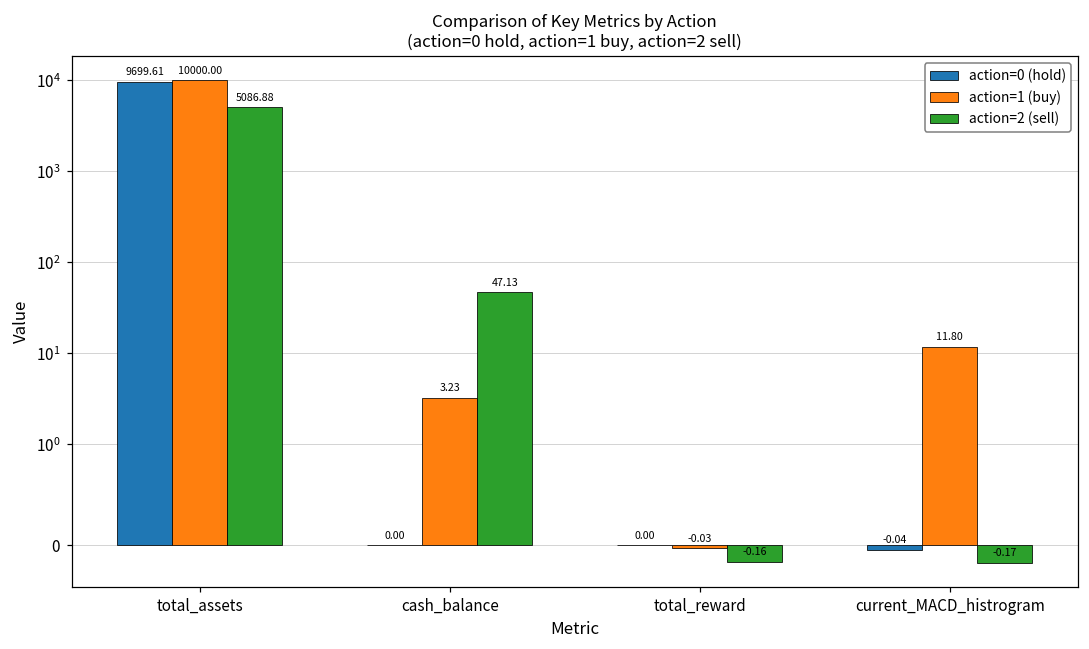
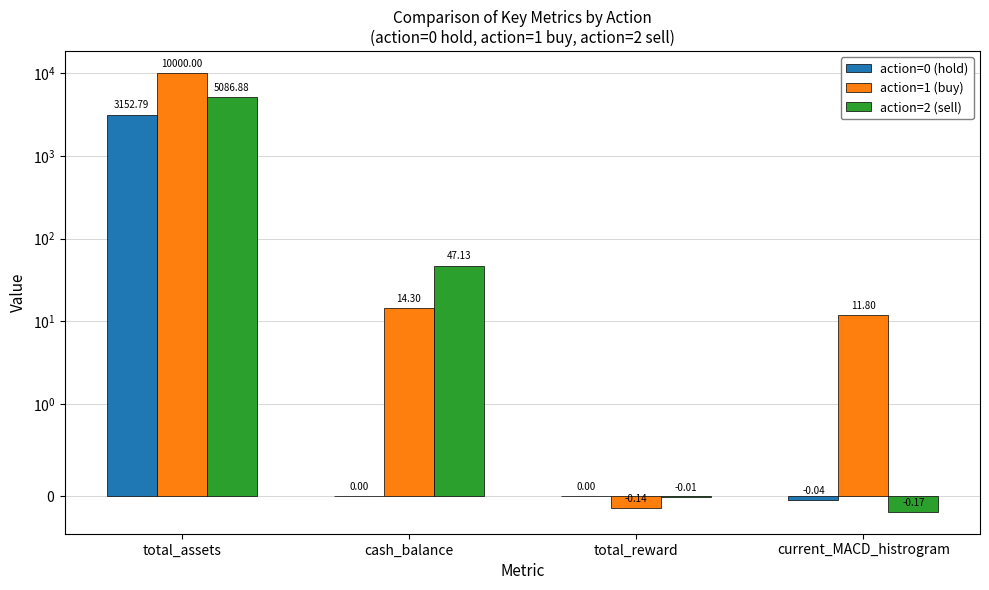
action=0 (hold), total_assets: 9699.61 -> 3152.79
action=1 (buy), cash_balance: 3.23 -> 14.30
action=1 (buy), total_reward: -0.03 -> -0.14
action=2 (sell), total_reward: -0.16 -> -0.01
